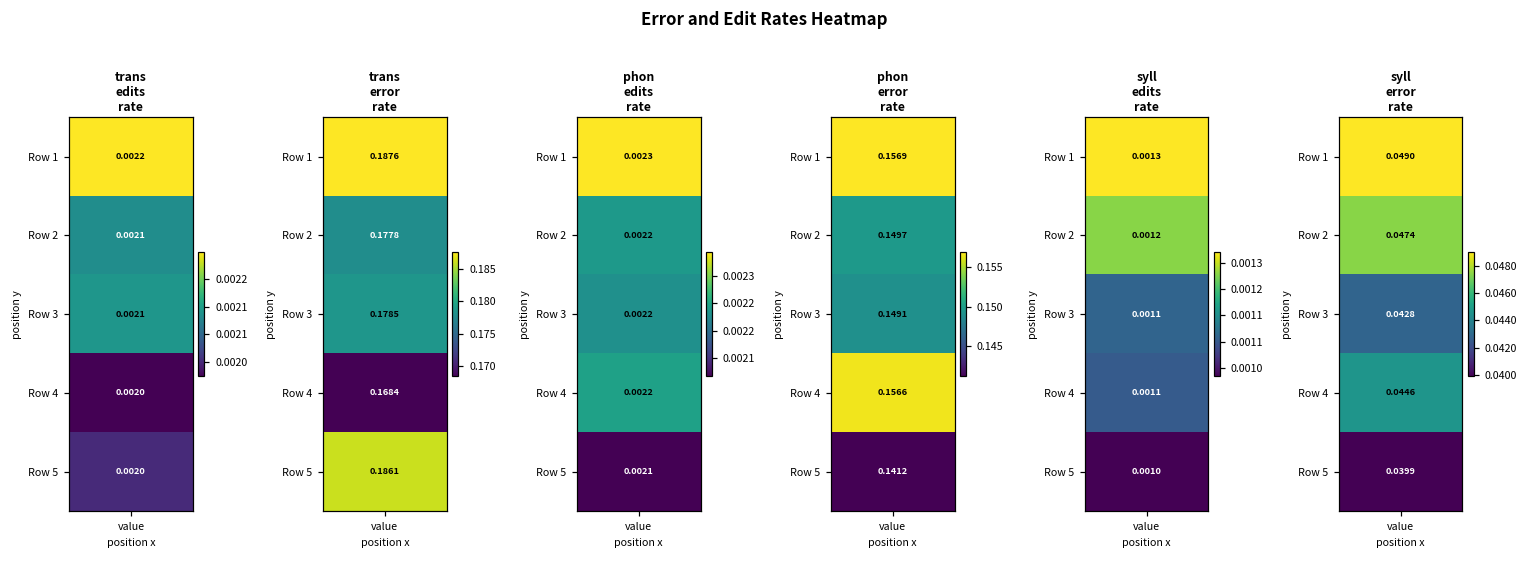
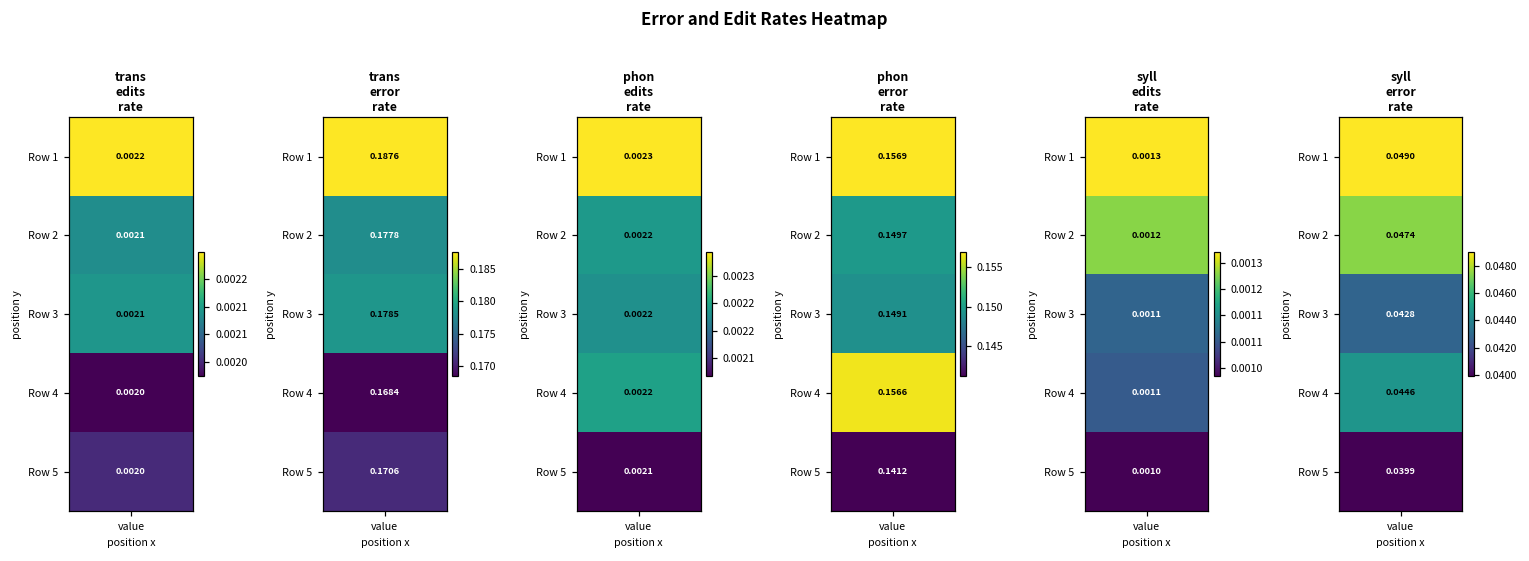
trans error rate, Row 5, value: 0.1861 -> 0.1706
